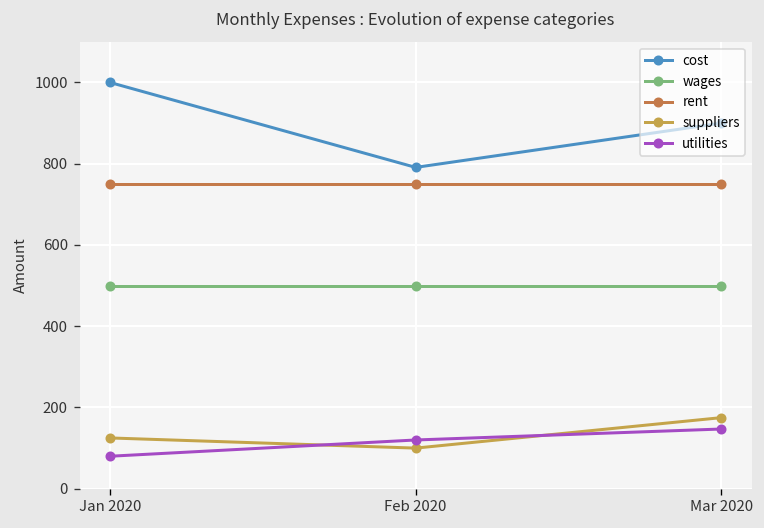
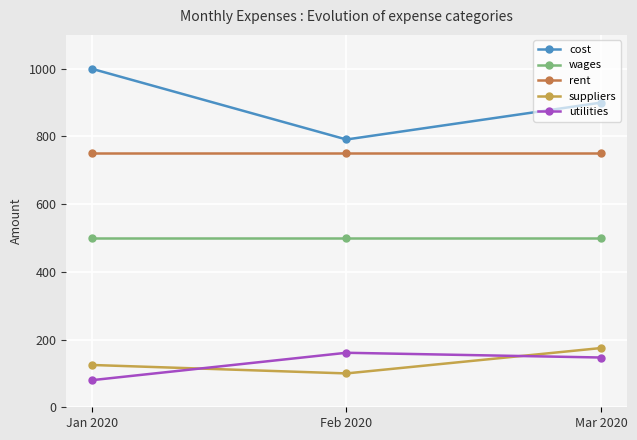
utilities, Feb 2020: 120 -> 160
